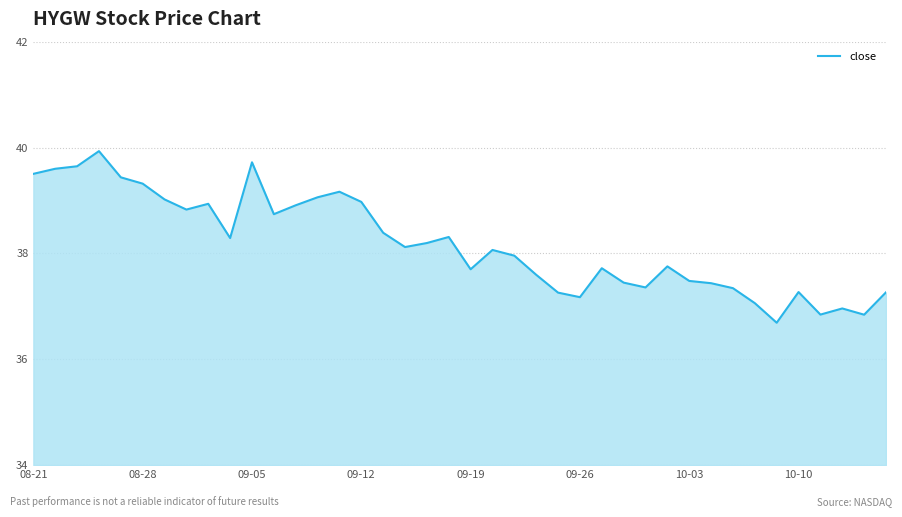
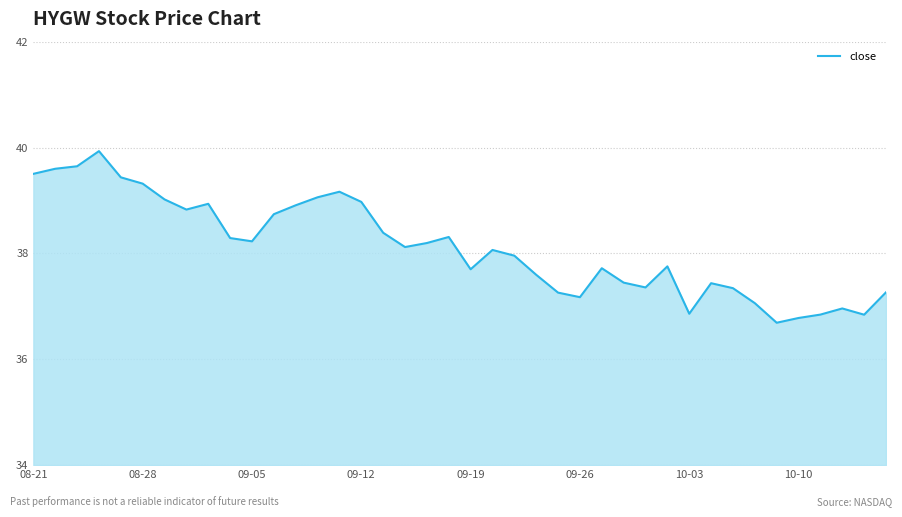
09-05: 39.7 -> 38.2
10-03: 37.5 -> 36.9
10-10: 37.3 -> 36.8
